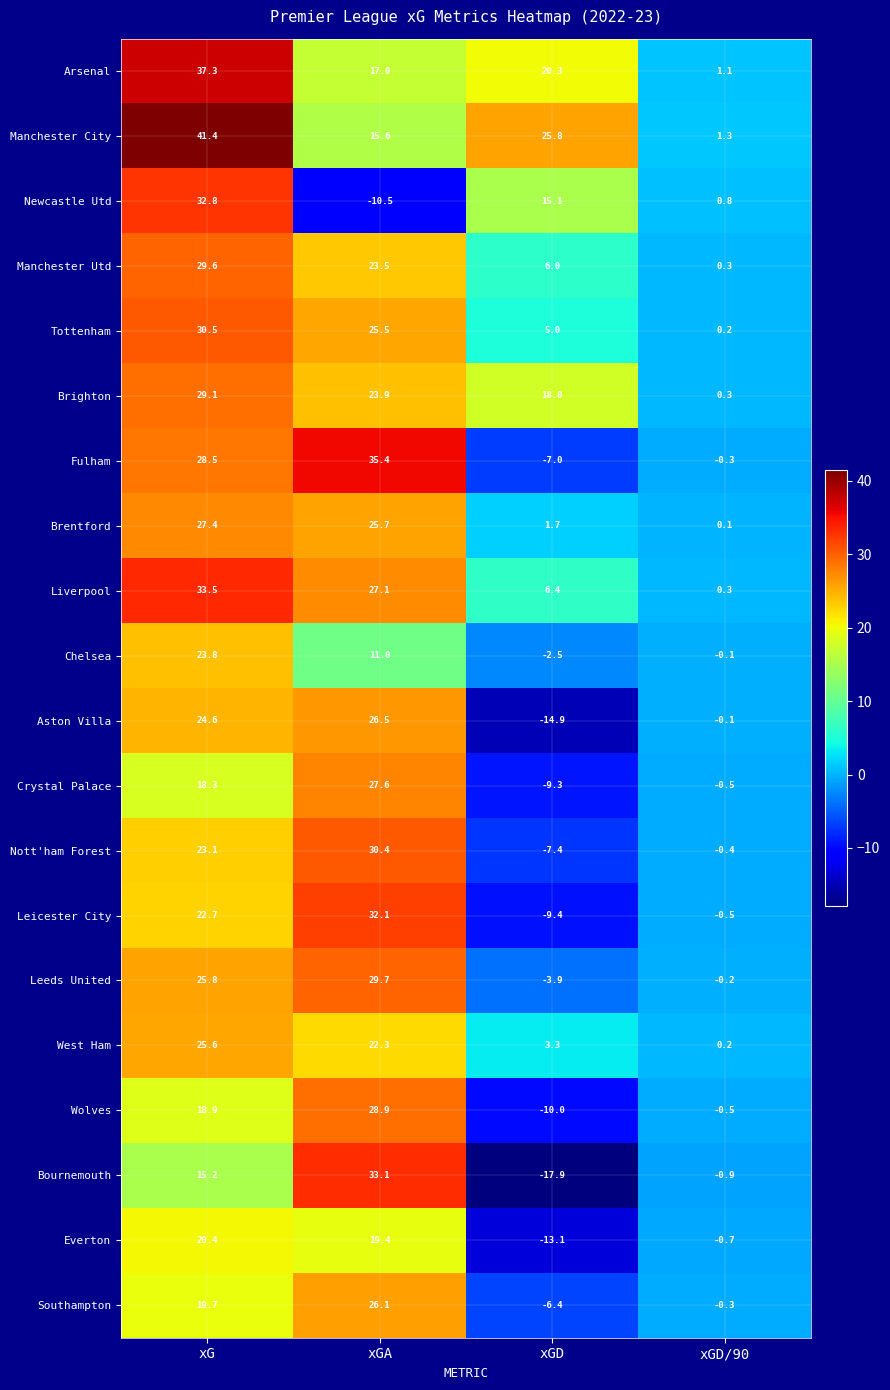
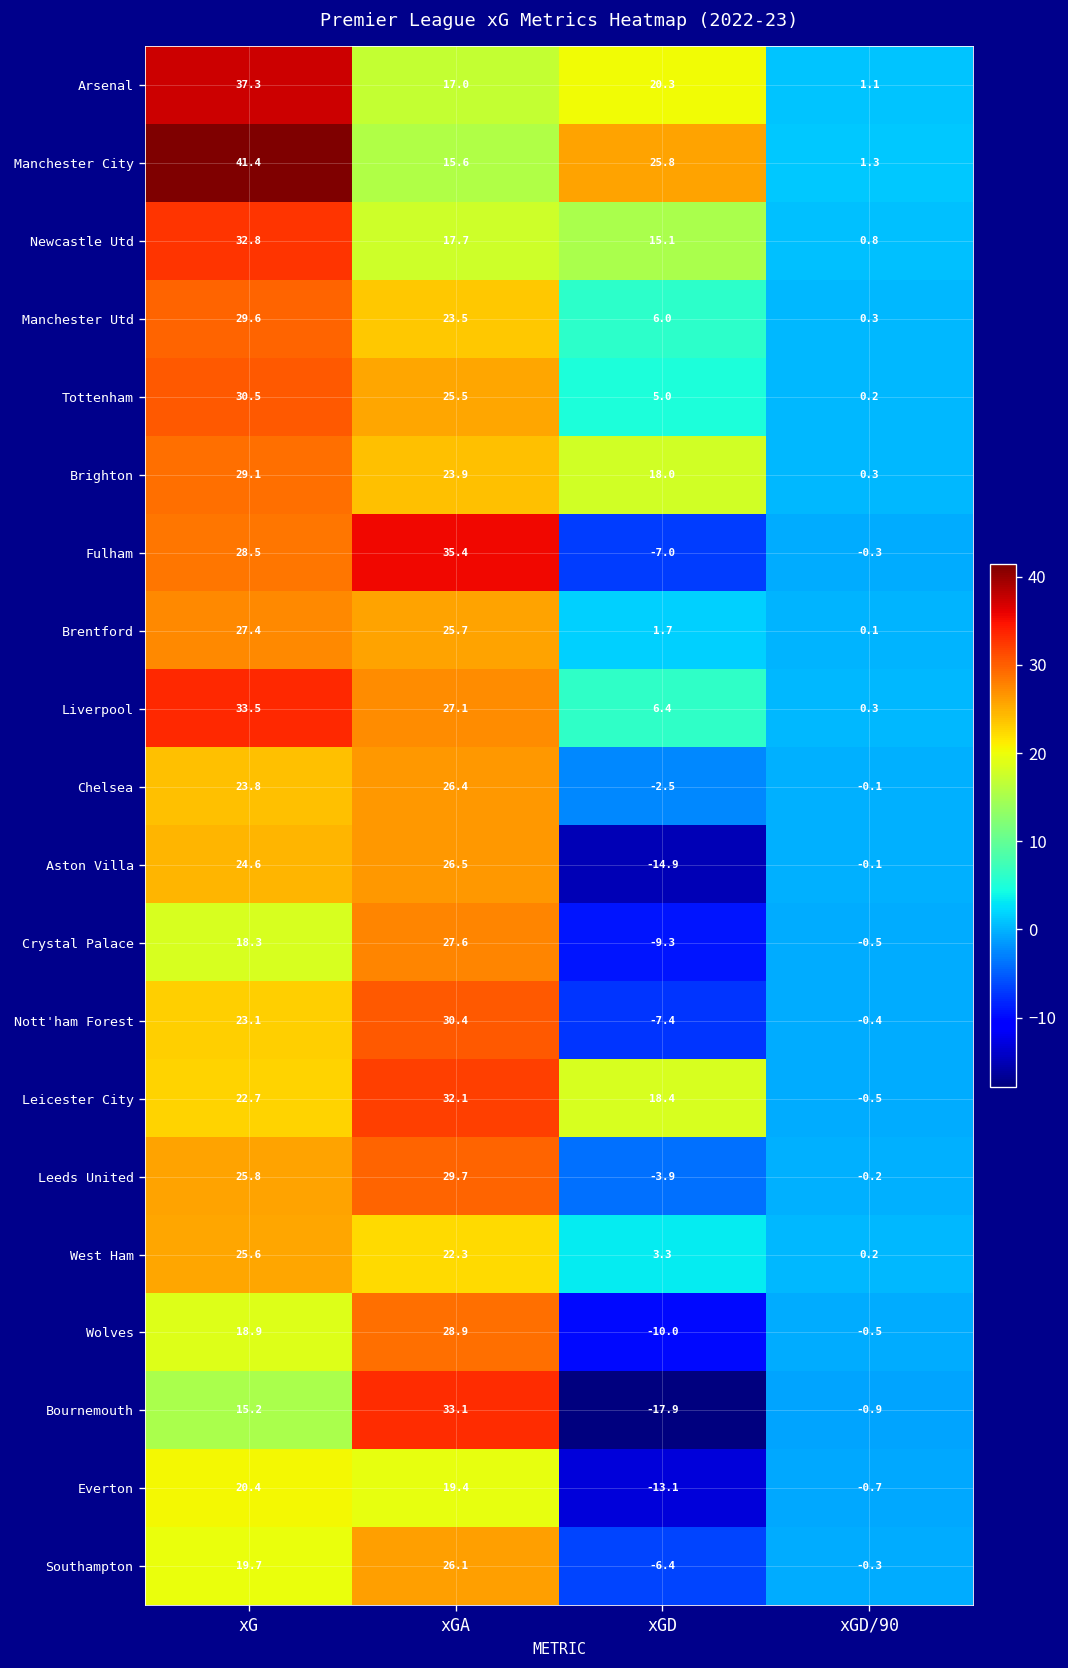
Newcastle Utd, xGA: -10.5 -> 17.7
Chelsea, xGA: 11.0 -> 26.4
Leicester City, xGD: -9.4 -> 18.4
